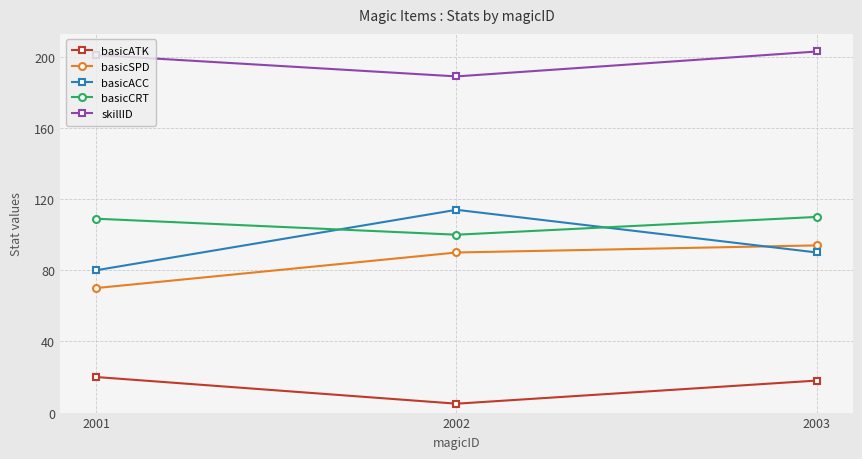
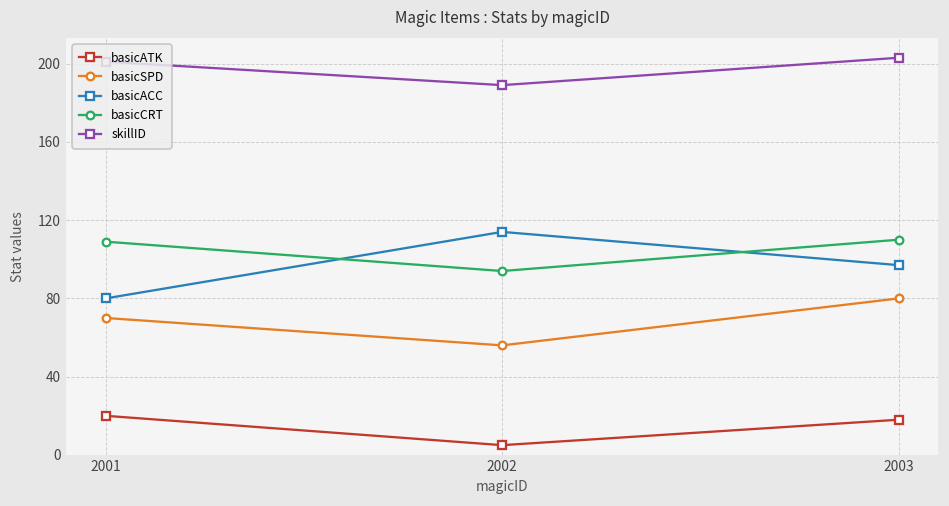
basicSPD, 2002: 90 -> 56
basicCRT, 2002: 100 -> 94
basicSPD, 2003: 94 -> 80
basicACC, 2003: 90 -> 97
